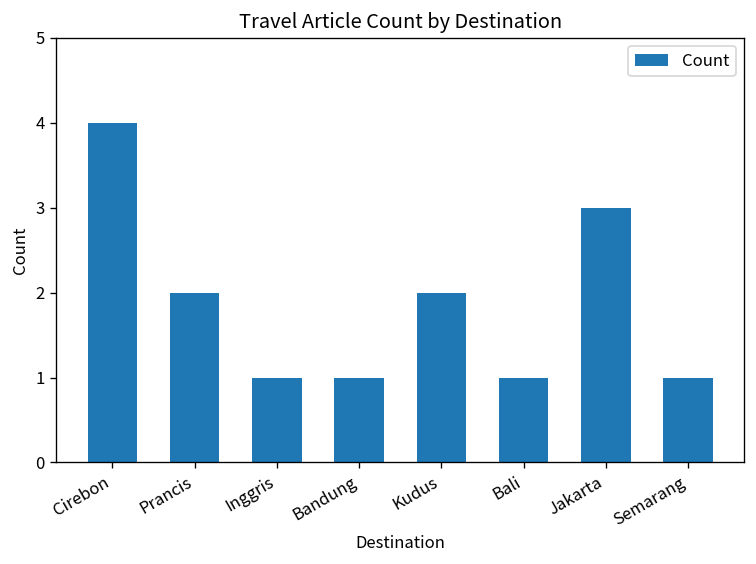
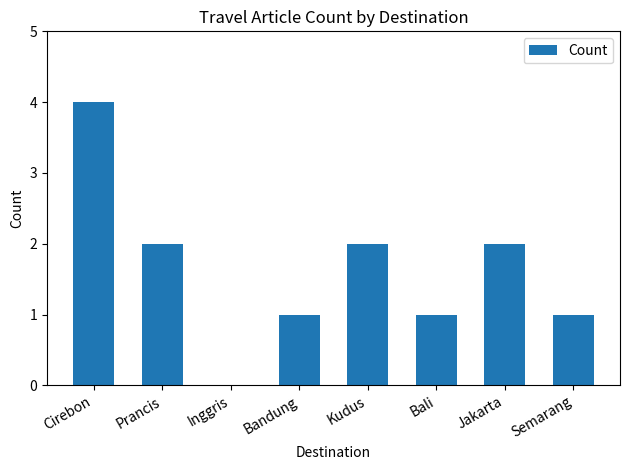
Inggris: 1 -> 0
Jakarta: 3 -> 2
